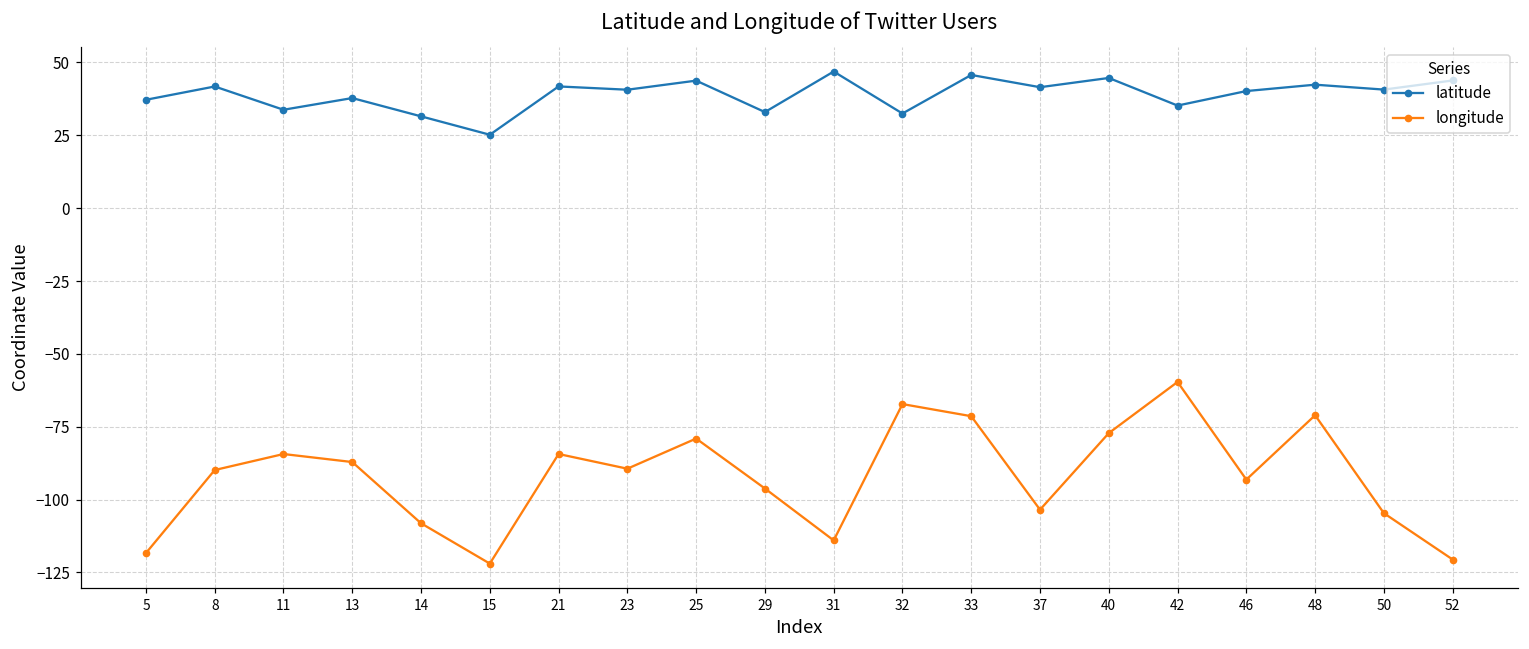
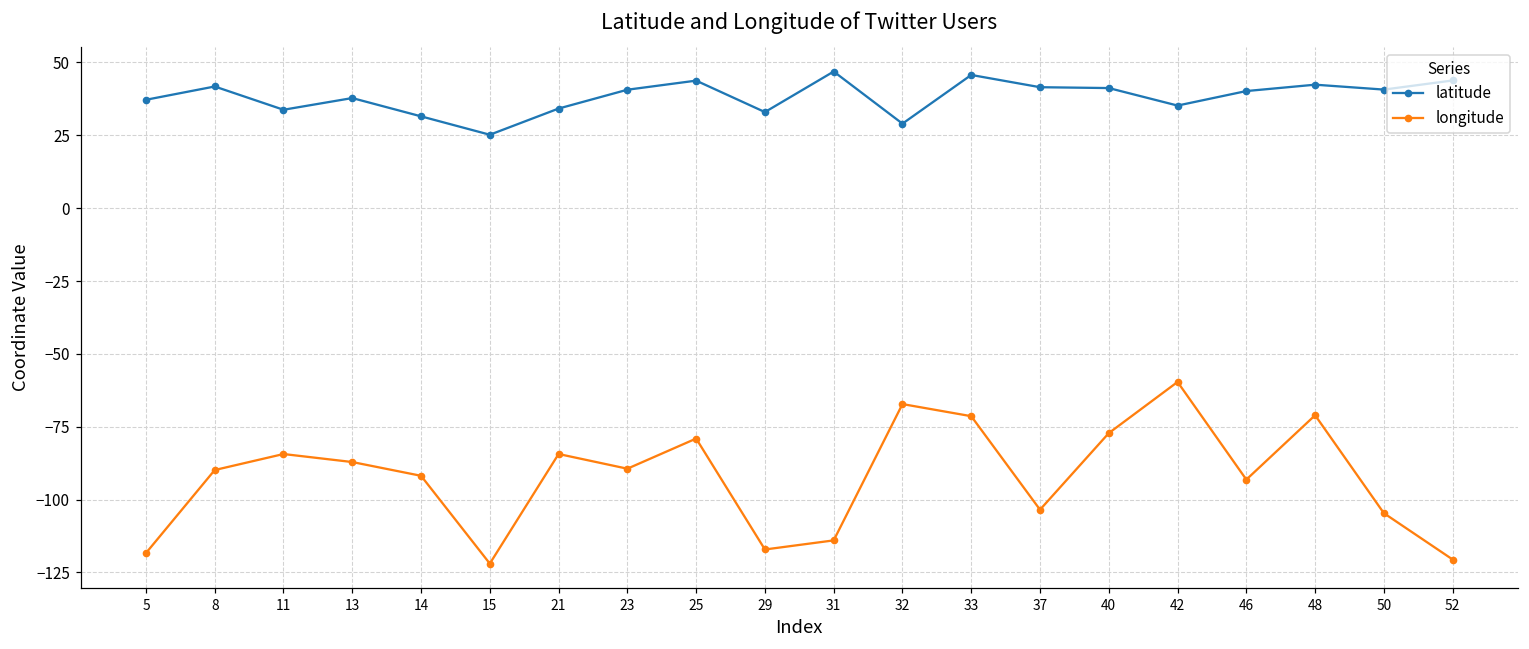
longitude, 14: -108 -> -92
latitude, 21: 42 -> 34
longitude, 29: -96 -> -117
latitude, 32: 32 -> 29
latitude, 40: 45 -> 41
